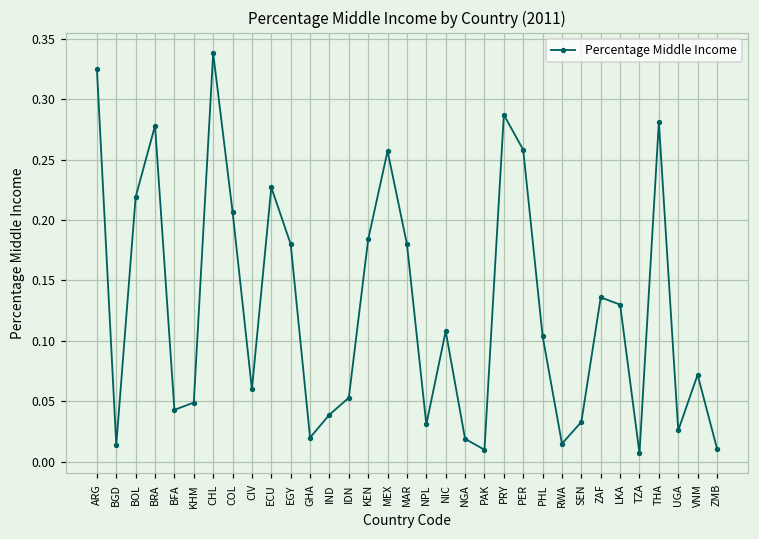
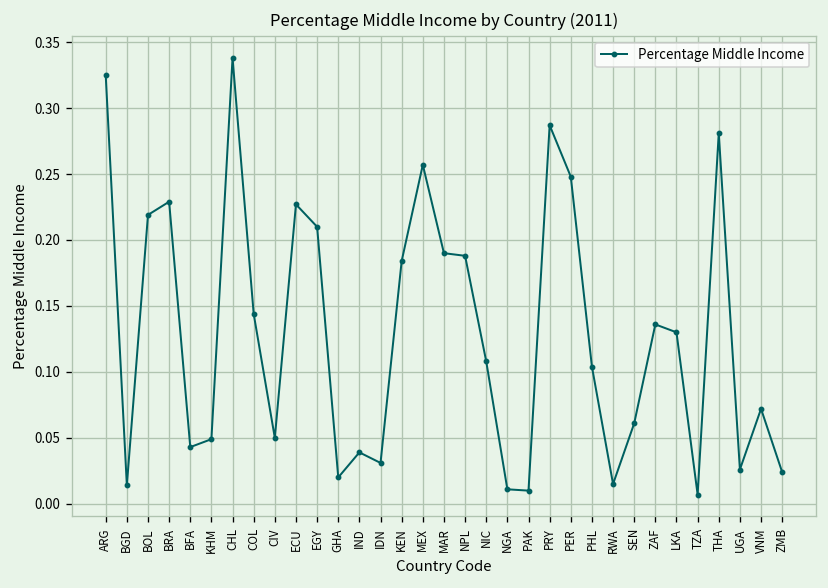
BRA: 0.278 -> 0.229
COL: 0.207 -> 0.144
CIV: 0.06 -> 0.05
EGY: 0.18 -> 0.21
IDN: 0.053 -> 0.031
MAR: 0.18 -> 0.19
NPL: 0.031 -> 0.188
NGA: 0.019 -> 0.011
PER: 0.258 -> 0.248
SEN: 0.033 -> 0.061
ZMB: 0.011 -> 0.024
